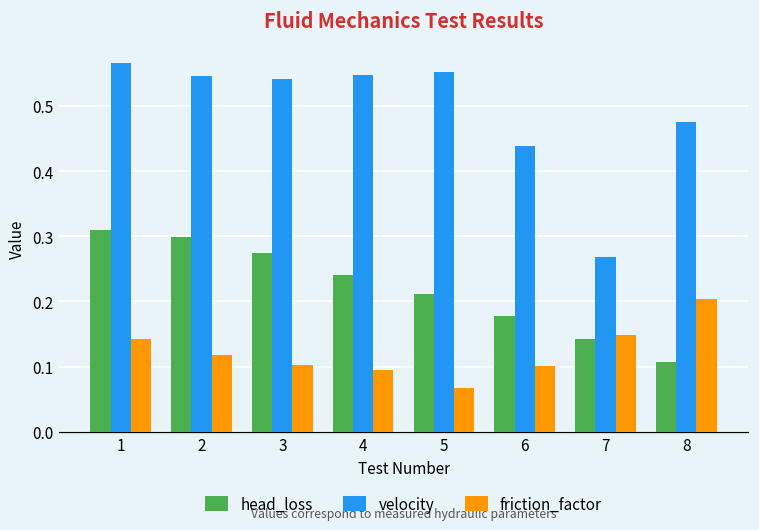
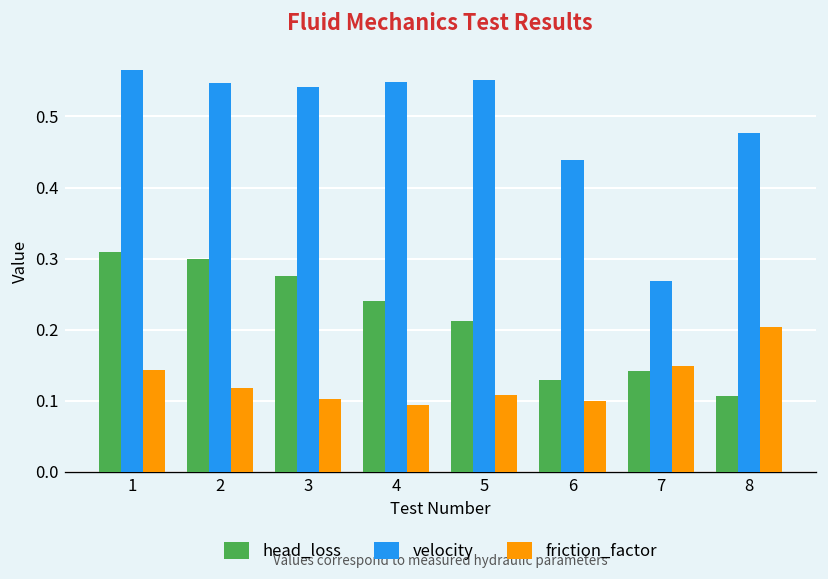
friction_factor, 5: 0.07 -> 0.11
head_loss, 6: 0.18 -> 0.13
